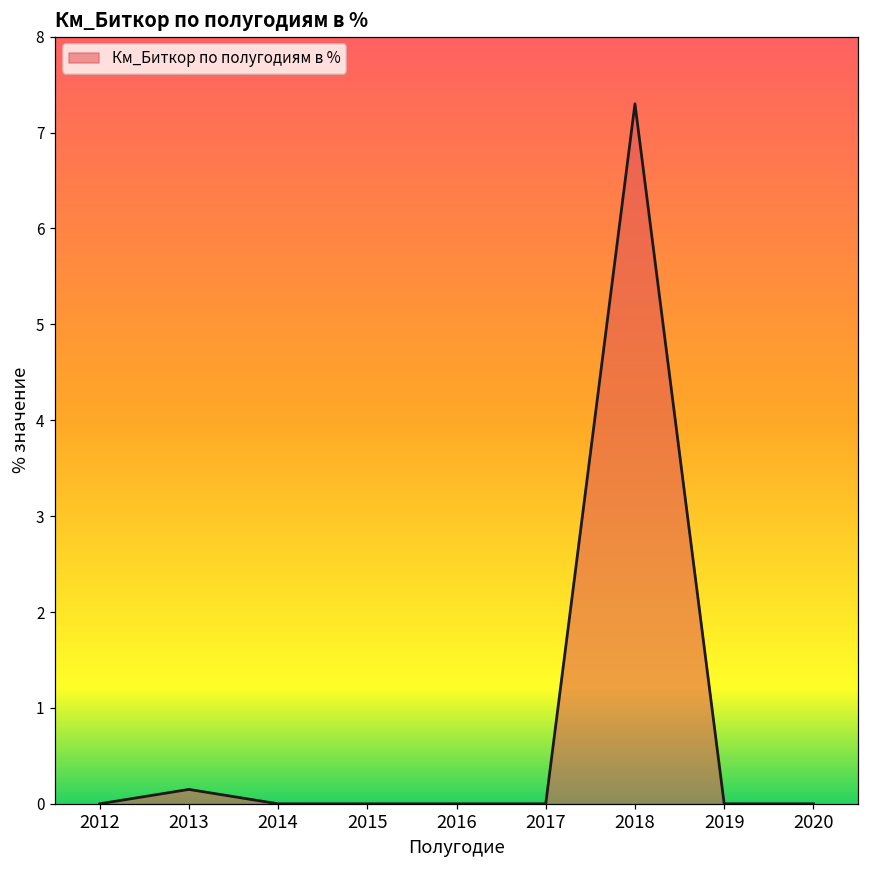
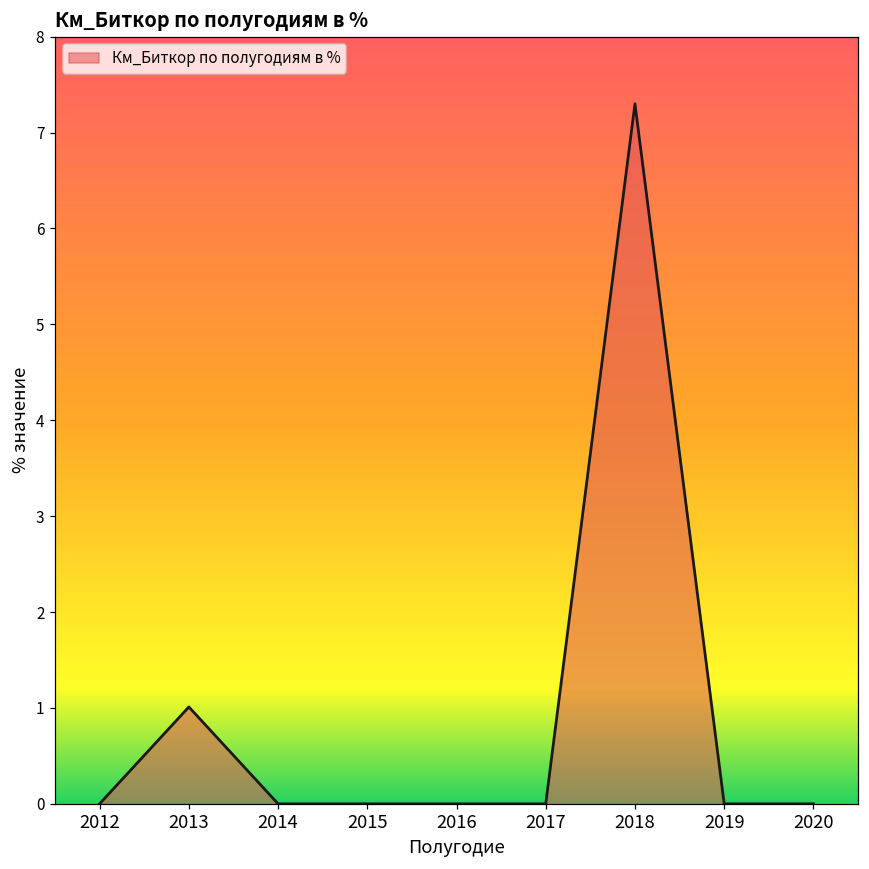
2013: 0.2 -> 1.0
